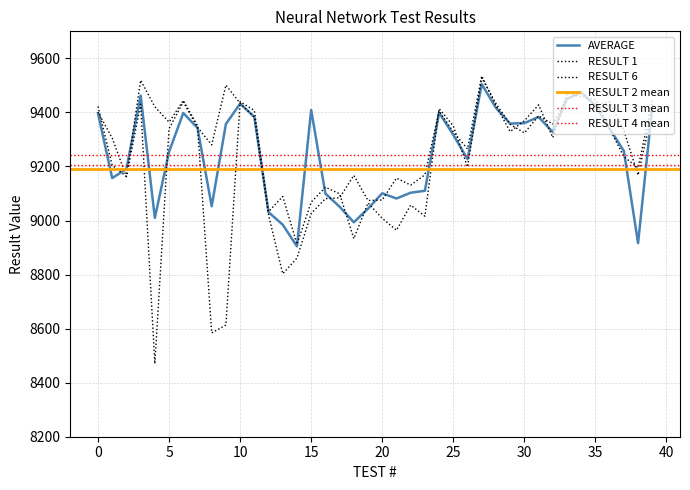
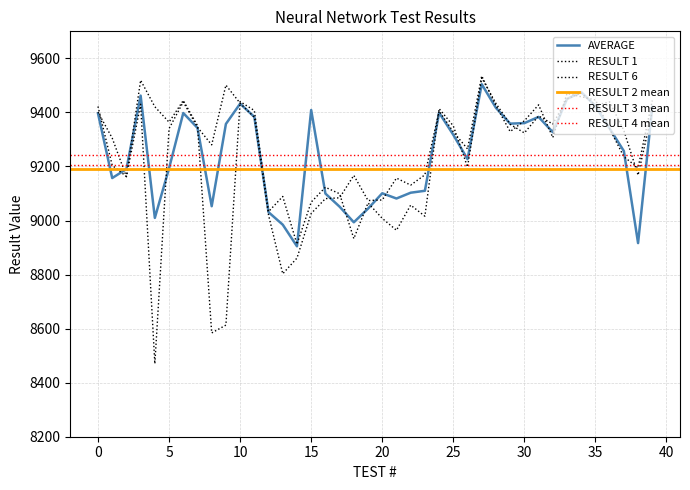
AVERAGE, 5: 9250 -> 9190
